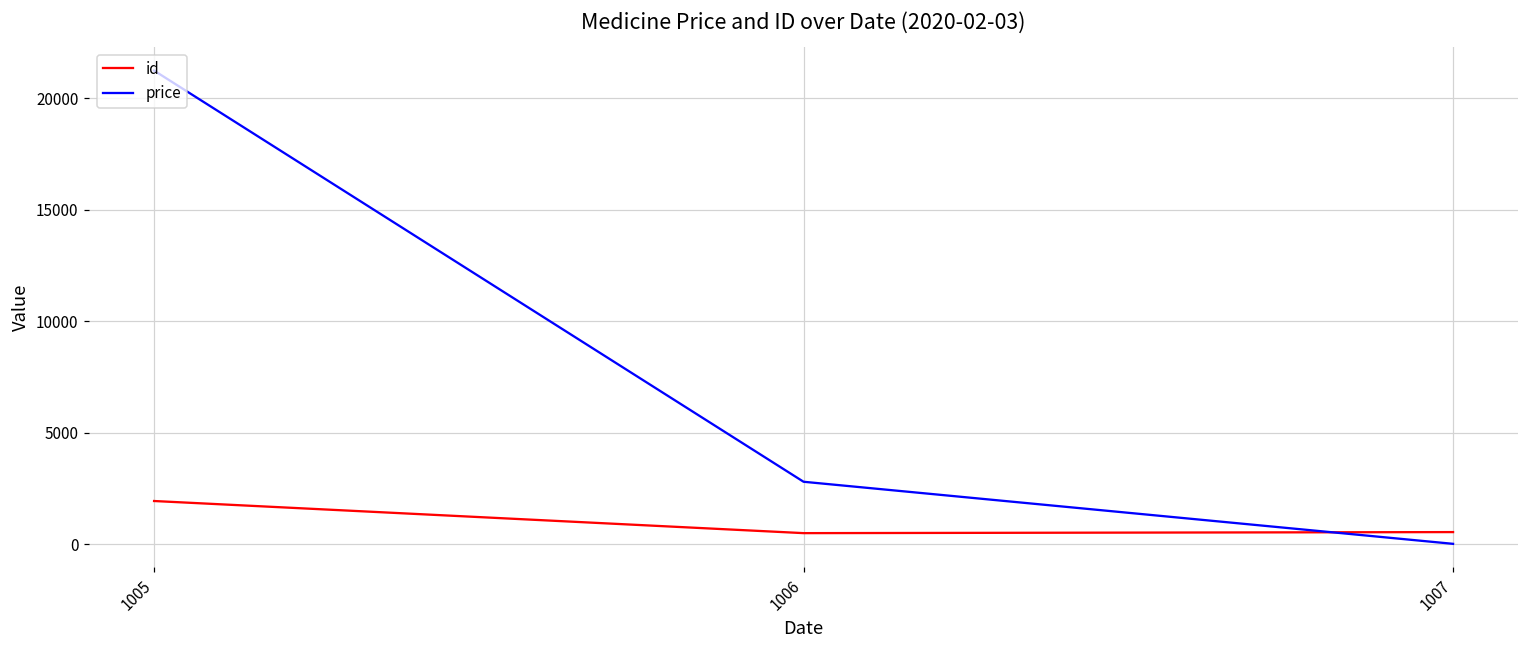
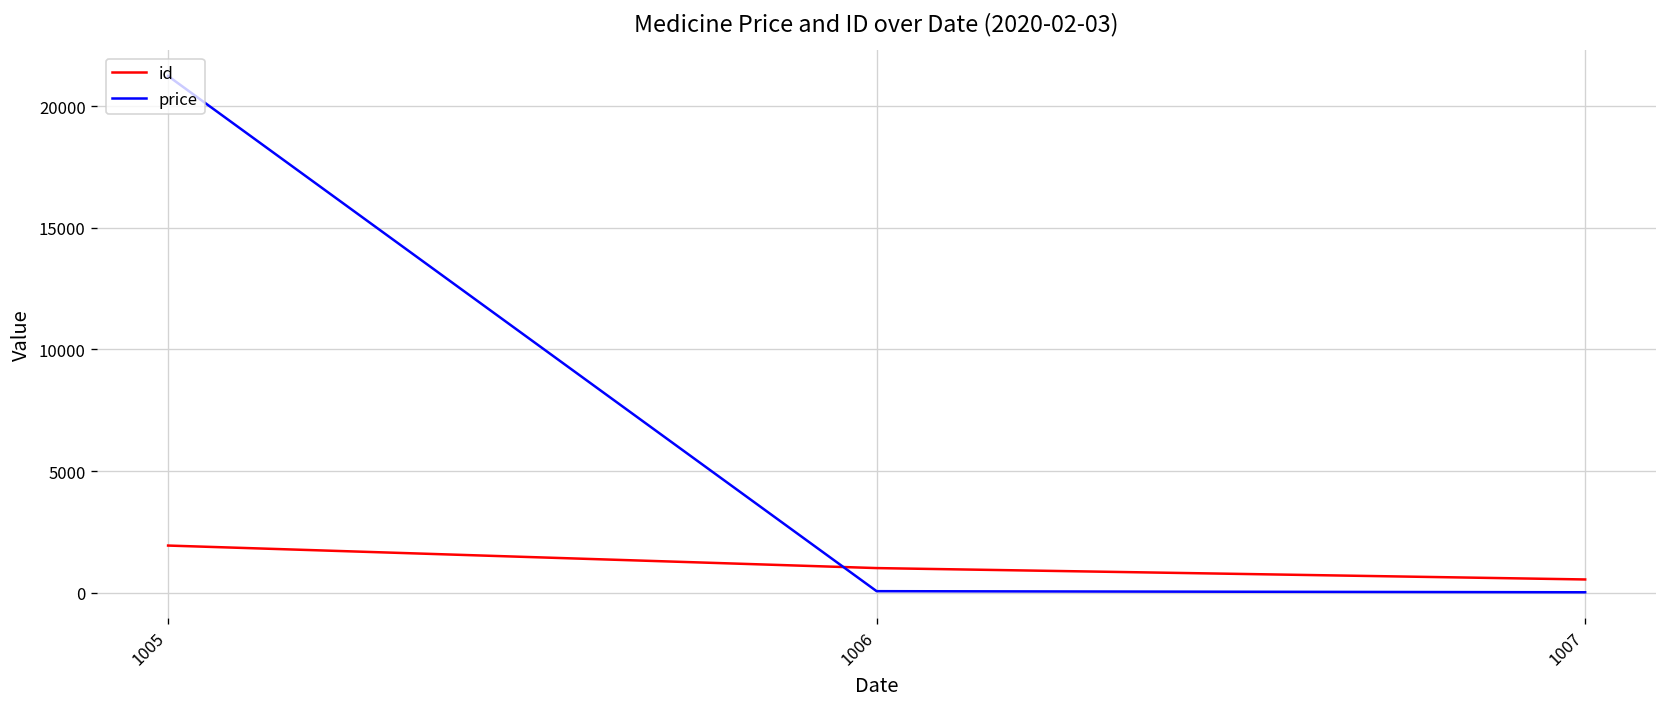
id, 1006: 500 -> 1000
price, 1006: 2800 -> 100
